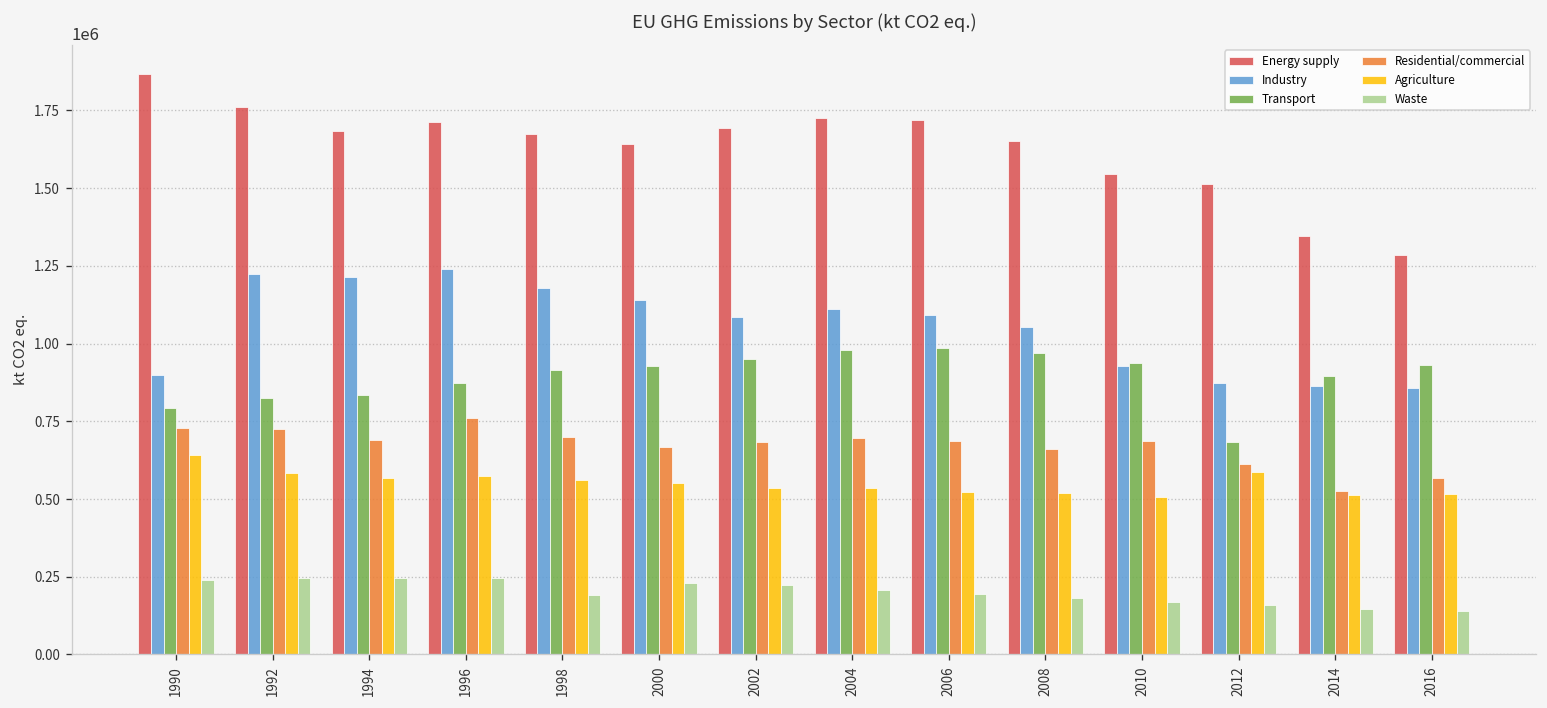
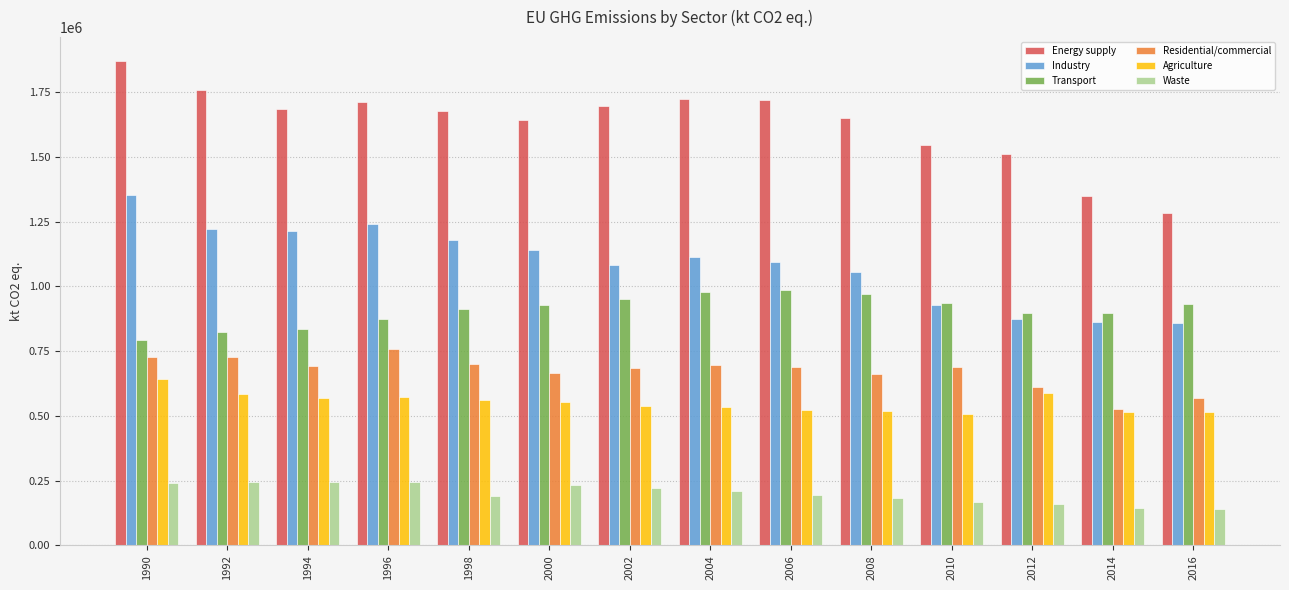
Industry, 1990: 900000 -> 1350000
Transport, 2012: 680000 -> 900000
